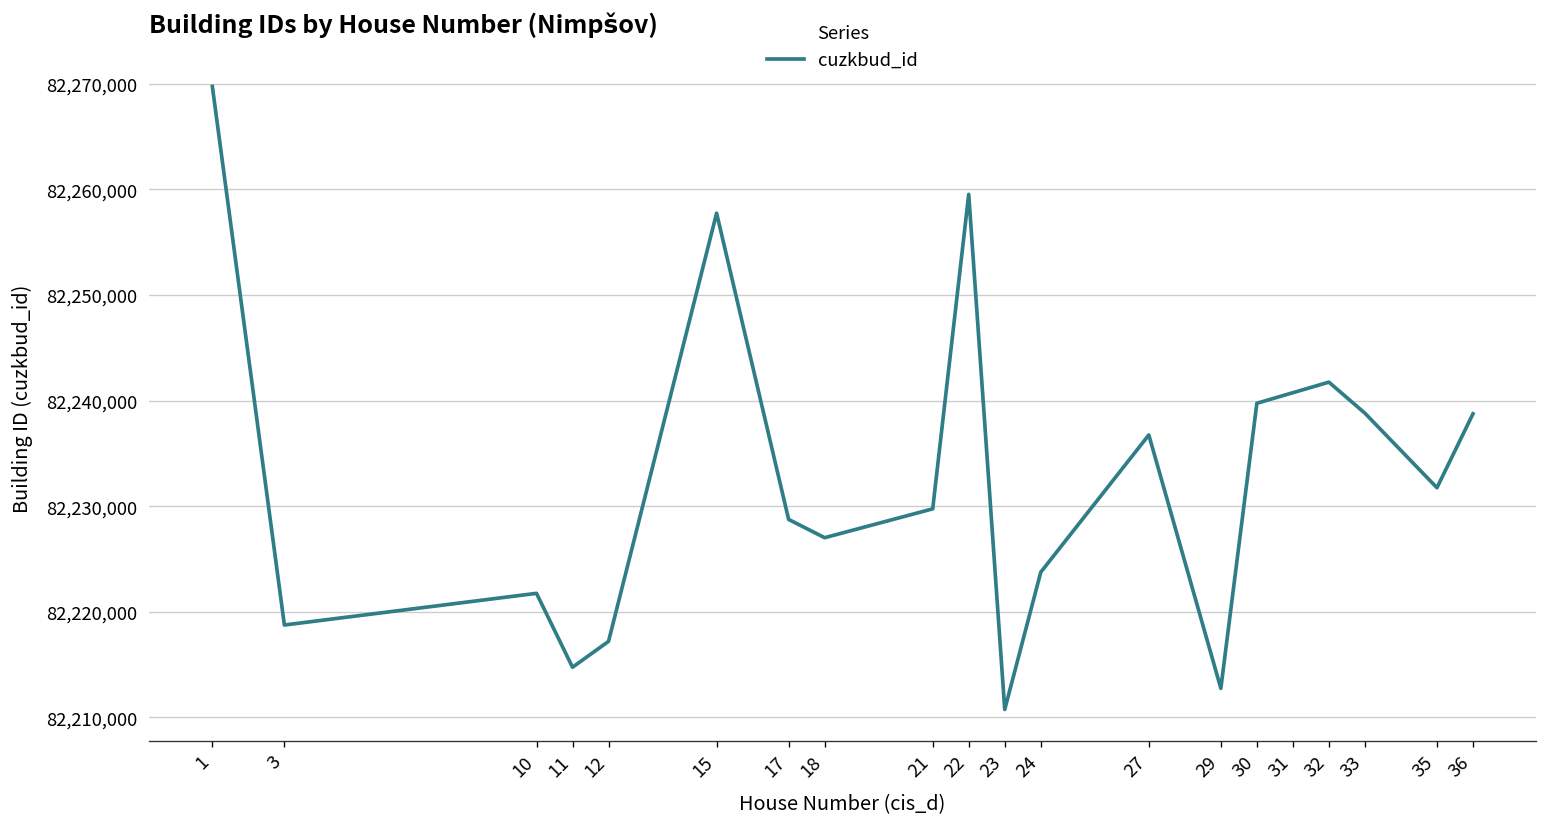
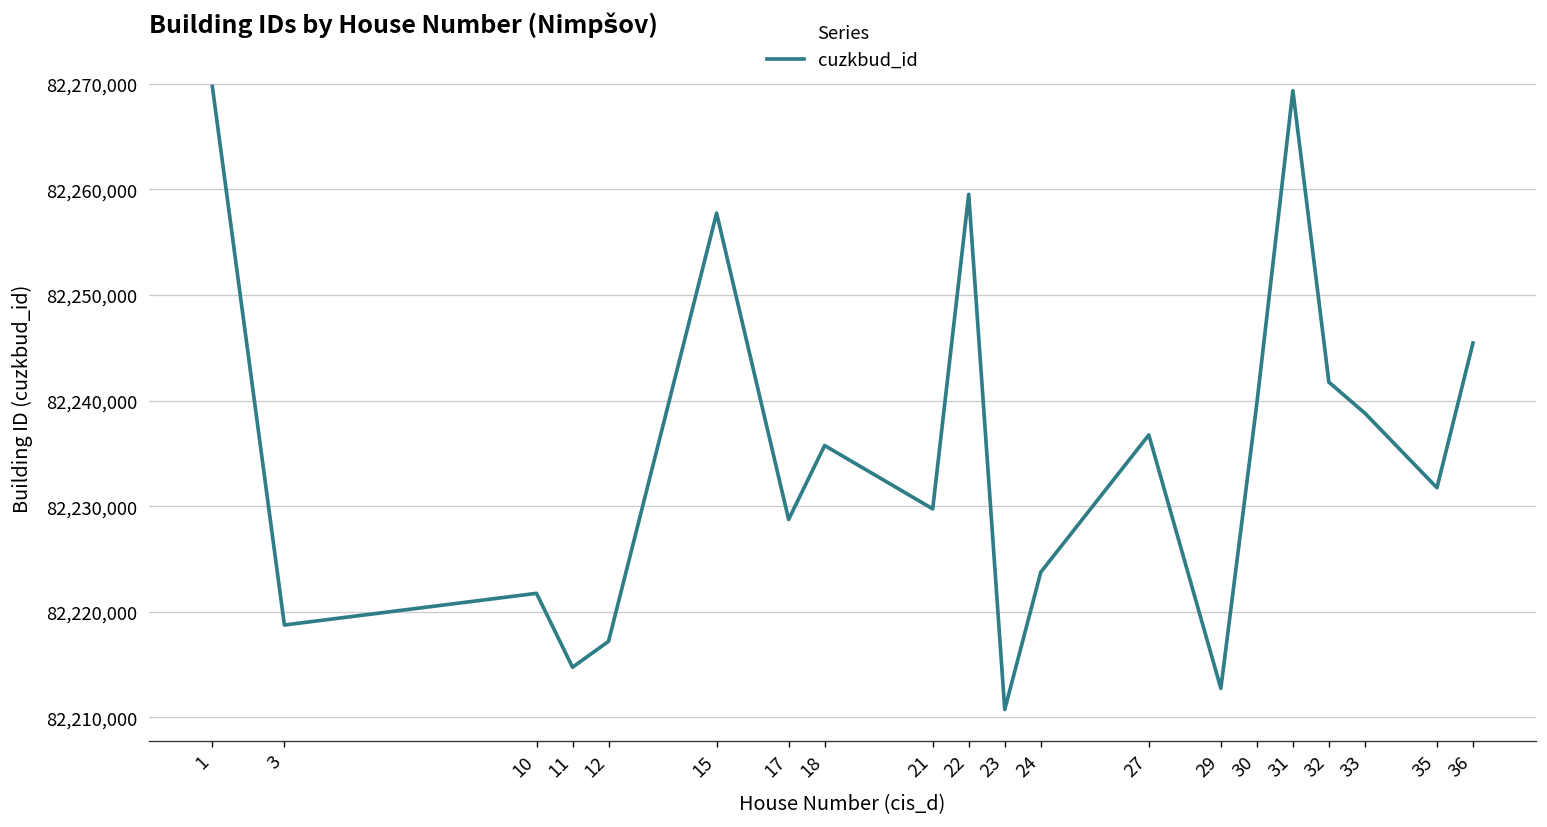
18: 82,227,000 -> 82,236,000
31: 82,241,000 -> 82,269,000
36: 82,239,000 -> 82,245,000
